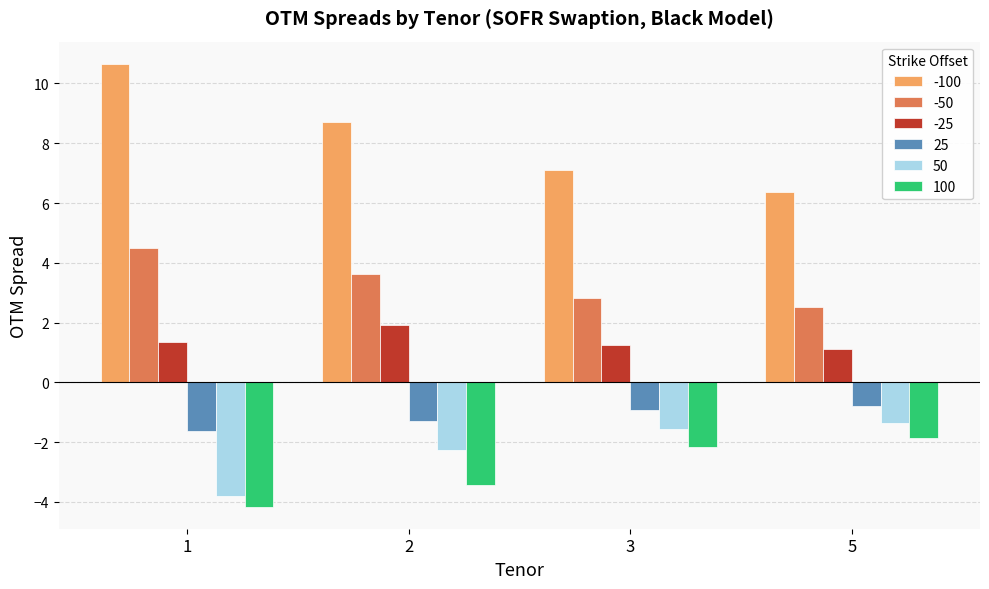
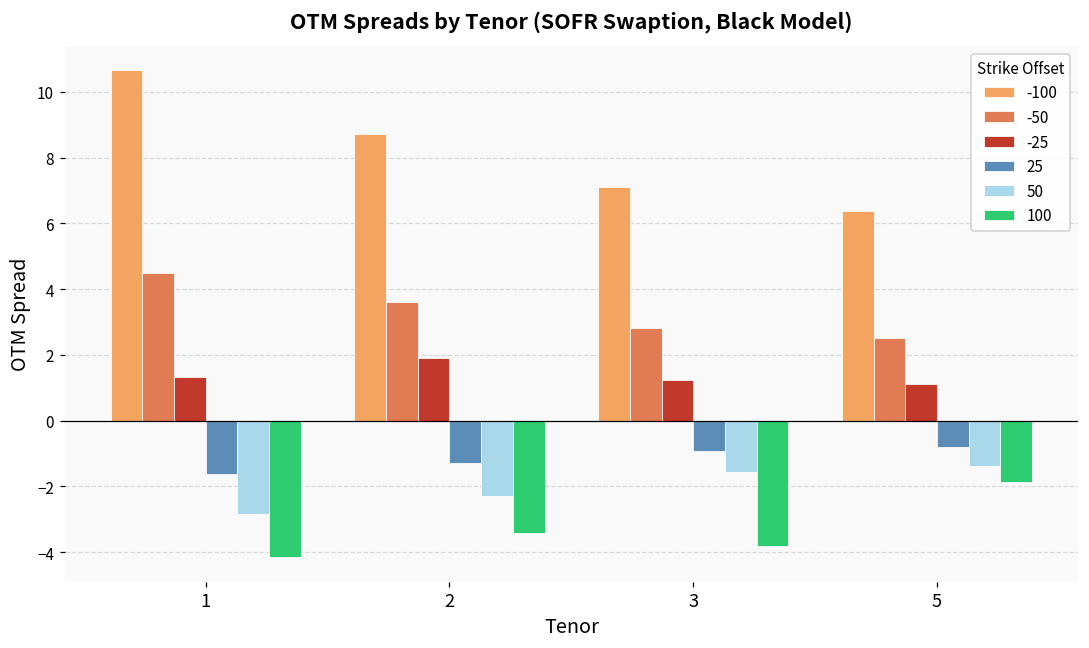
50, 1: -3.8 -> -2.8
100, 3: -2.2 -> -3.8
